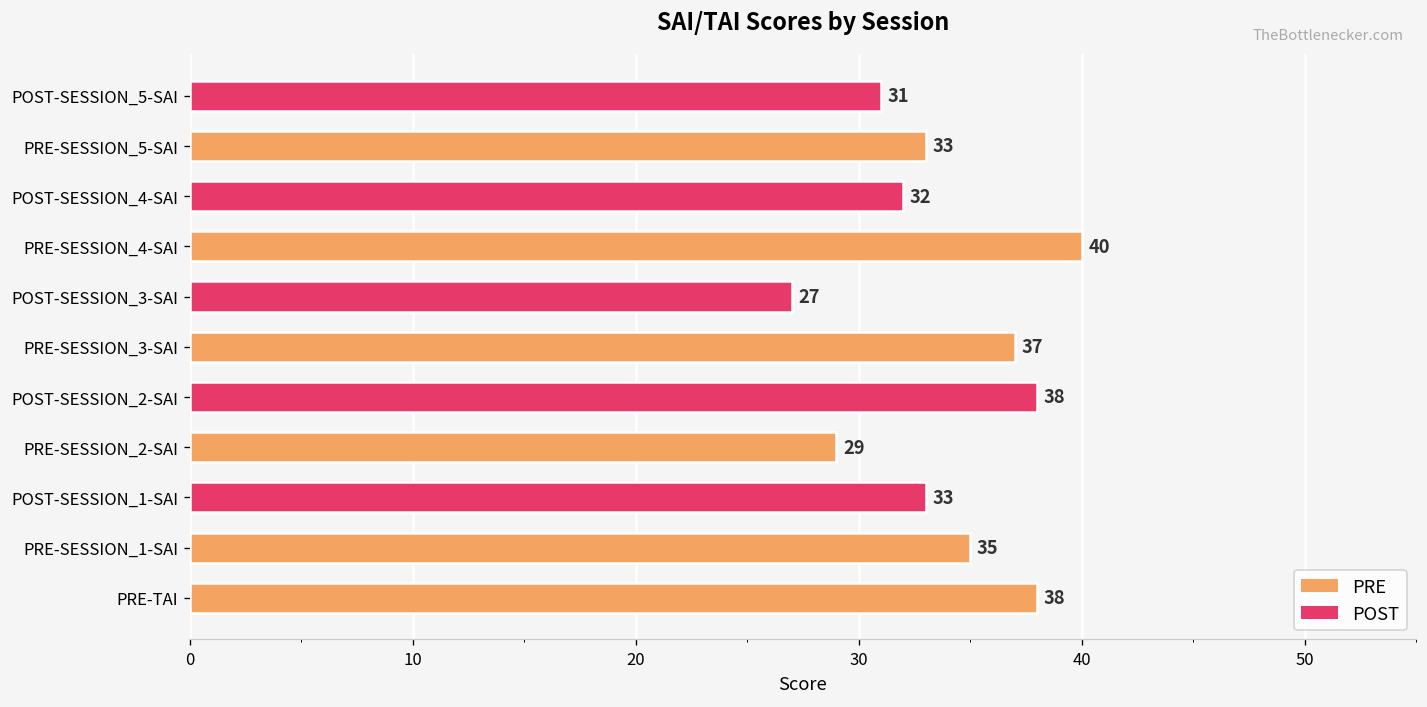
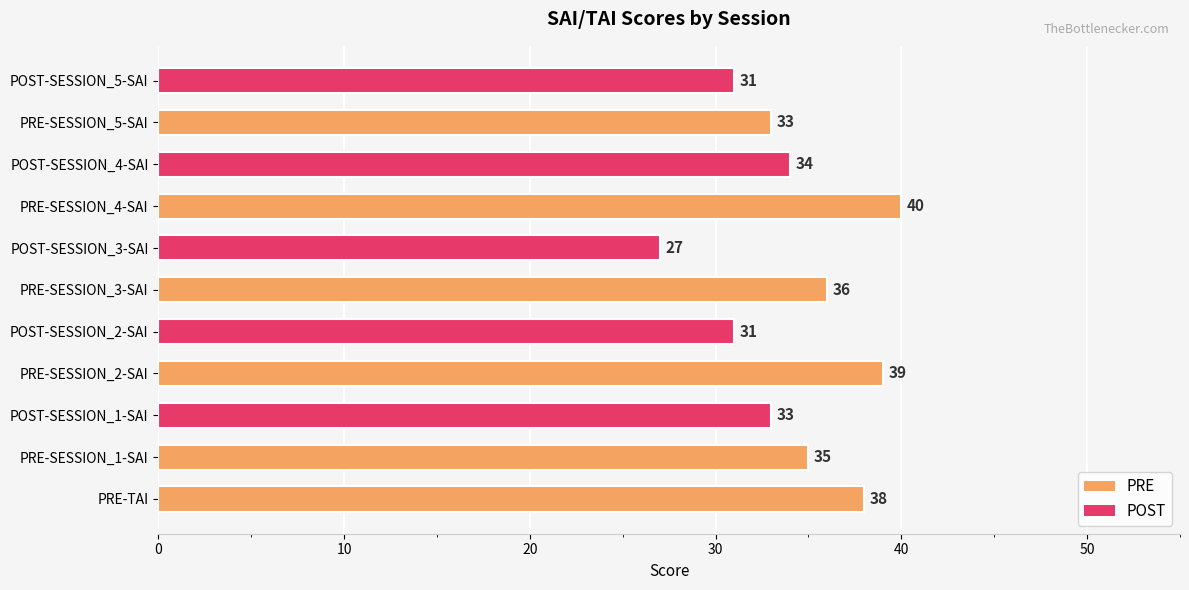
POST-SESSION_4-SAI: 32 -> 34
PRE-SESSION_3-SAI: 37 -> 36
POST-SESSION_2-SAI: 38 -> 31
PRE-SESSION_2-SAI: 29 -> 39
